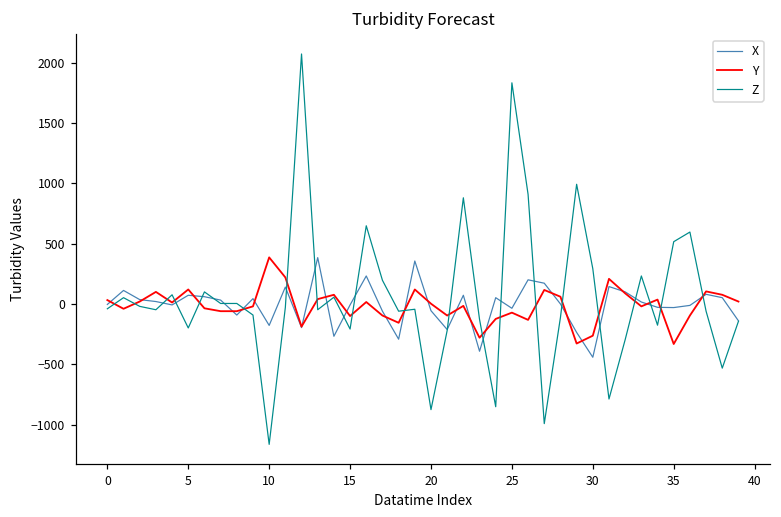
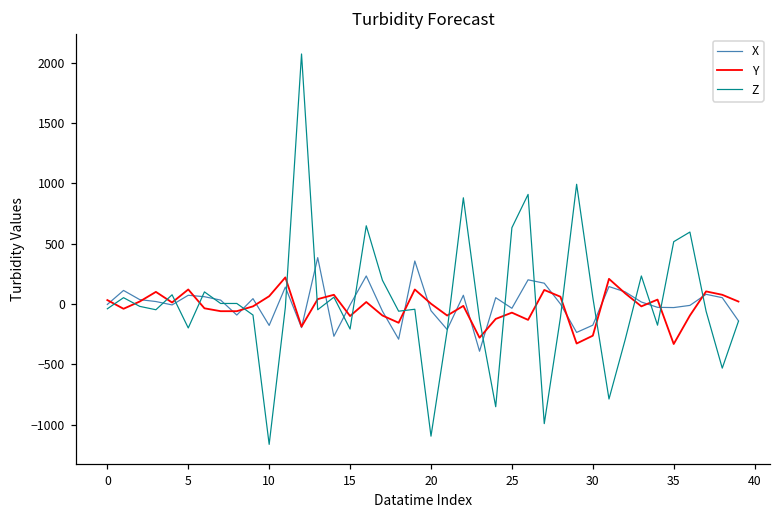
Y, 10: 390 -> 60
Z, 20: -880 -> -1100
Z, 25: 1830 -> 630
X, 30: -440 -> -180
Z, 30: 290 -> 60
